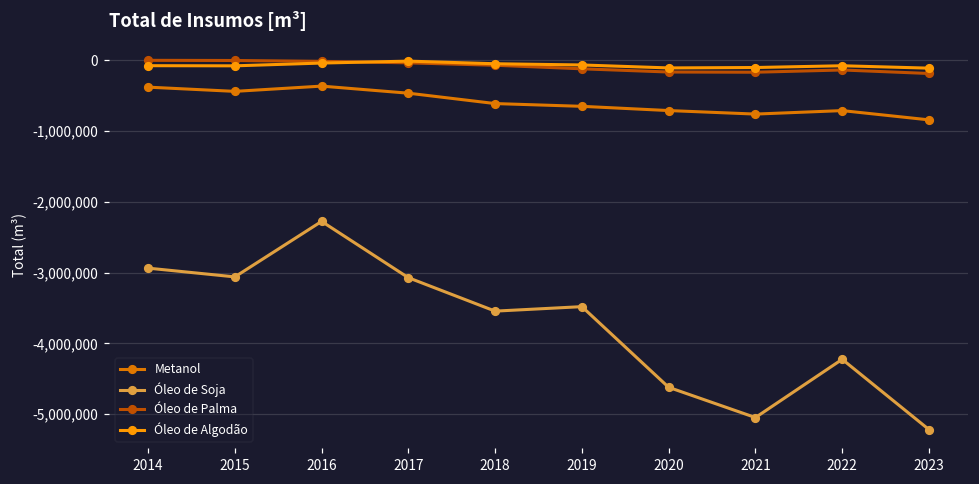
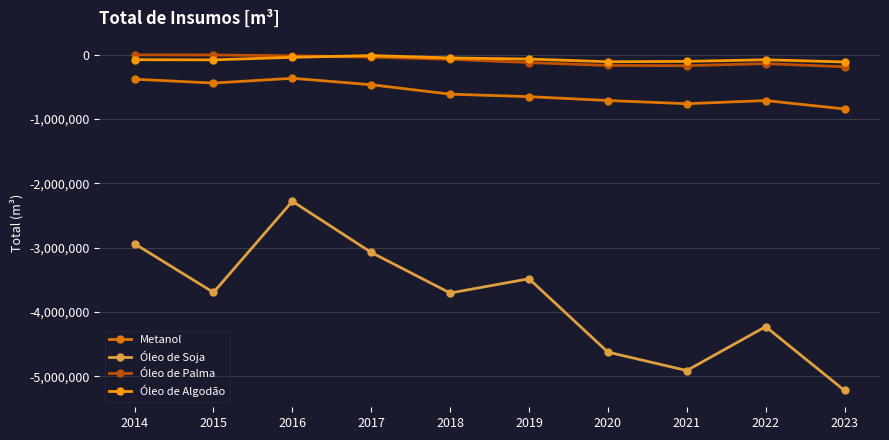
Óleo de Soja, 2015: -3,100,000 -> -3,700,000
Óleo de Soja, 2018: -3,500,000 -> -3,700,000
Óleo de Soja, 2021: -5,000,000 -> -4,900,000
